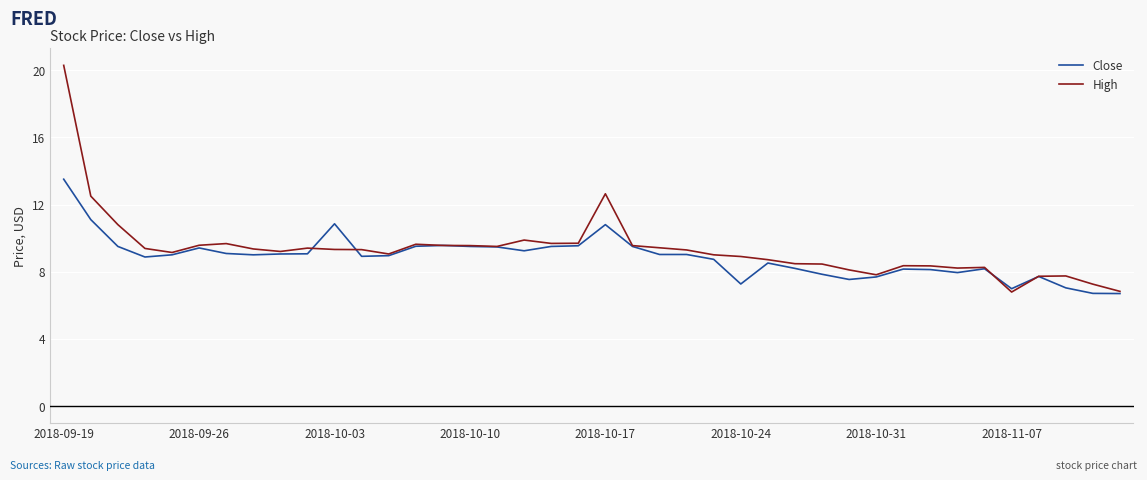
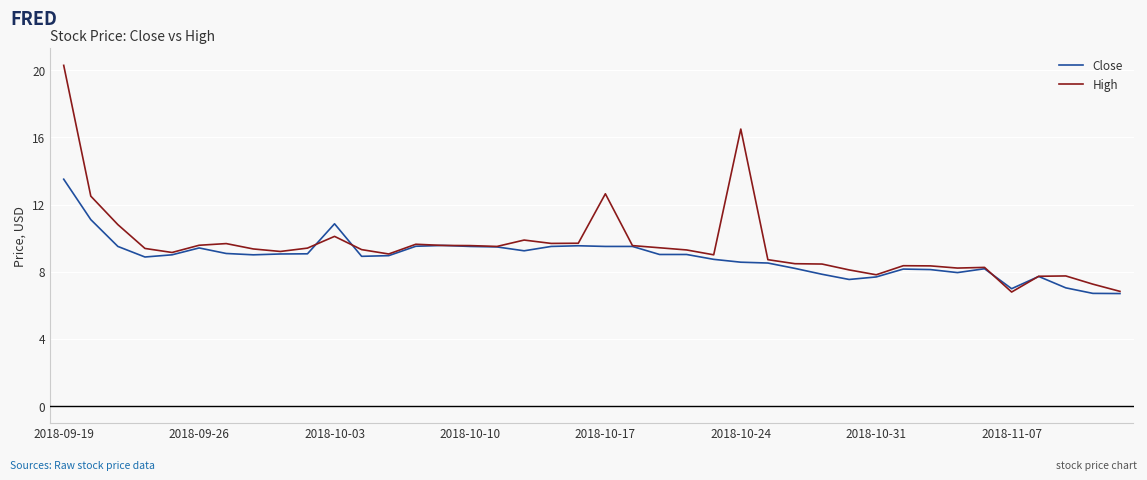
High, 2018-10-03: 9.3 -> 10.1
Close, 2018-10-17: 10.8 -> 9.5
Close, 2018-10-24: 7.3 -> 8.6
High, 2018-10-24: 8.9 -> 16.5
